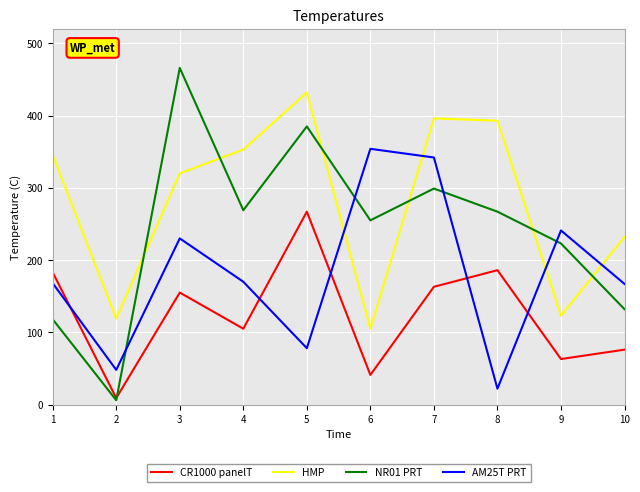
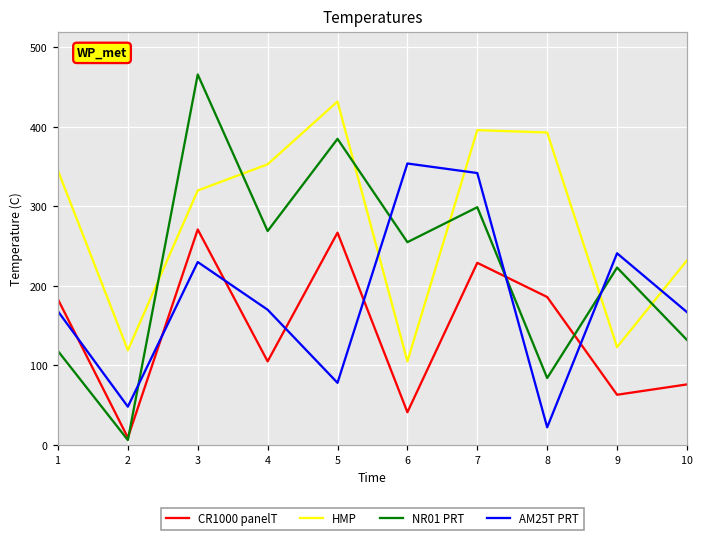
CR1000 panelT, 3: 160 -> 270
CR1000 panelT, 7: 160 -> 230
NR01 PRT, 8: 270 -> 80
